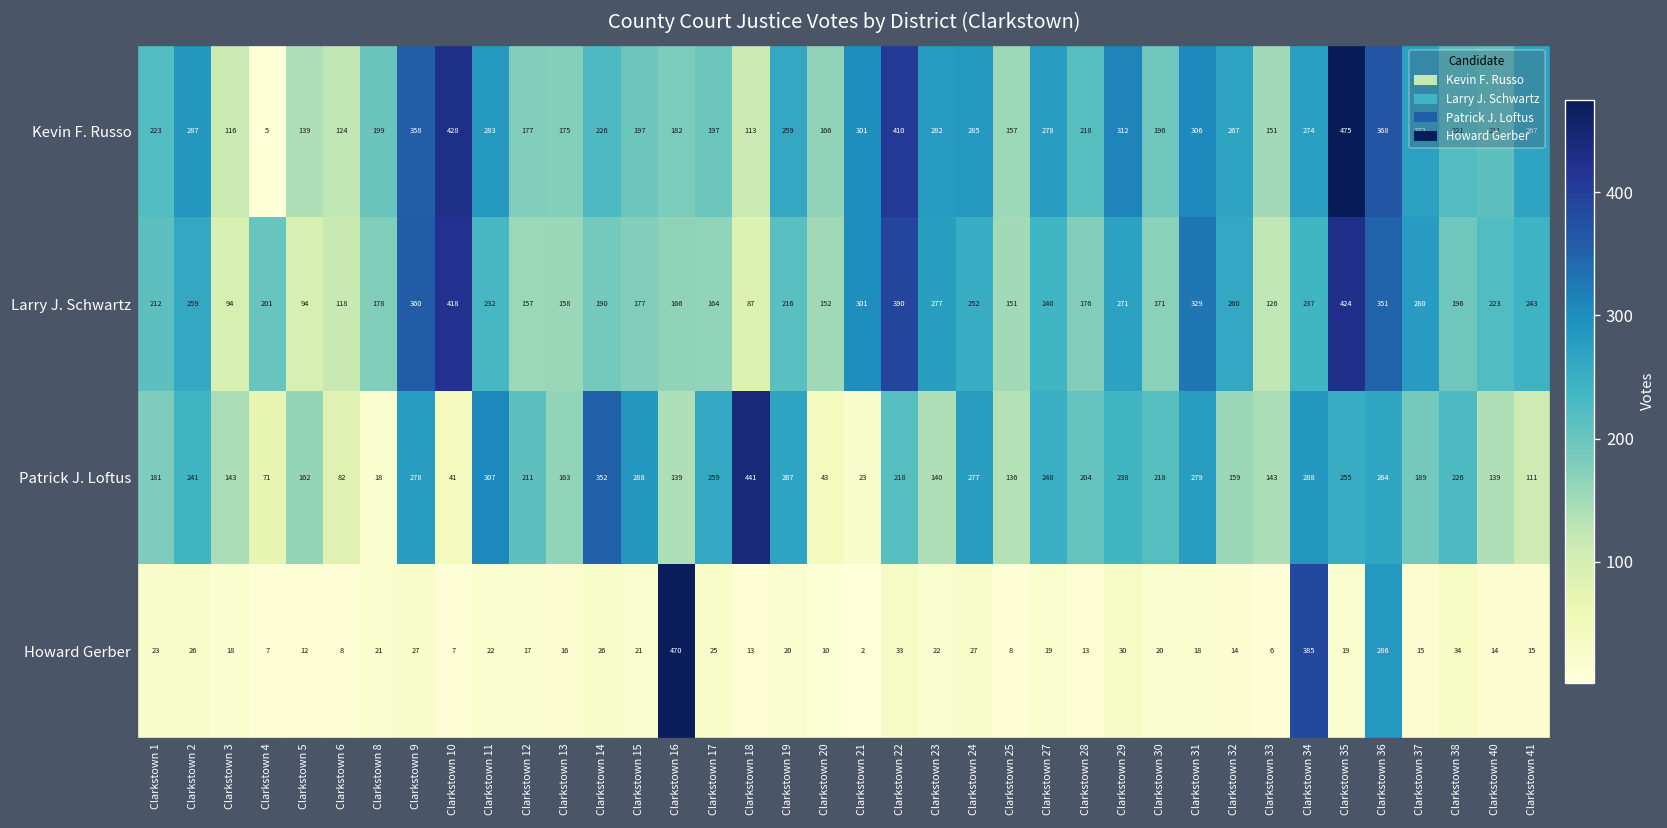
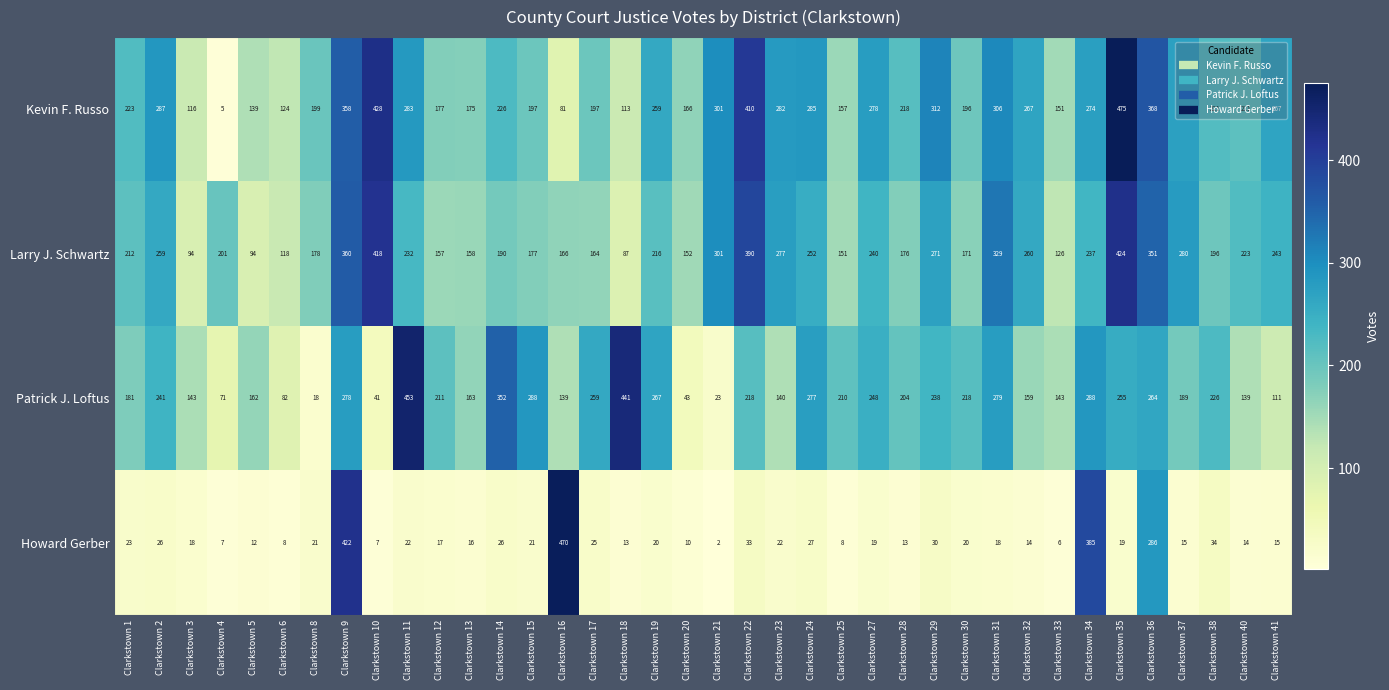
Kevin F. Russo, Clarkstown 16: 182 -> 81
Patrick J. Loftus, Clarkstown 11: 307 -> 453
Patrick J. Loftus, Clarkstown 25: 136 -> 210
Howard Gerber, Clarkstown 9: 27 -> 422
